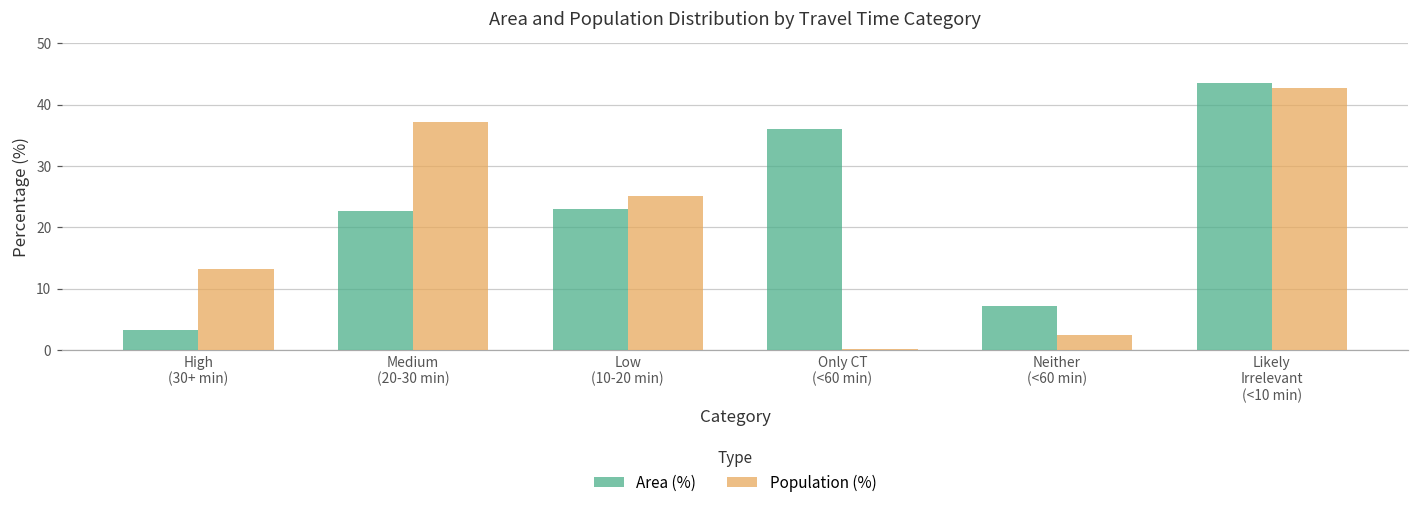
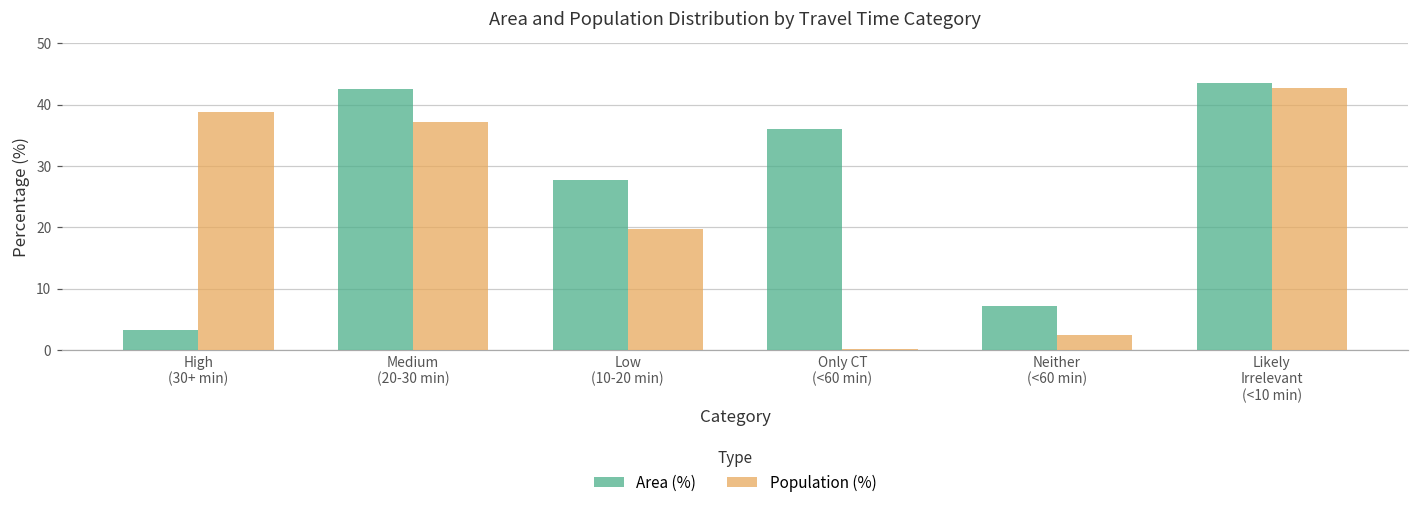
Population (%), High (30+ min): 13 -> 39
Area (%), Medium (20-30 min): 23 -> 43
Area (%), Low (10-20 min): 23 -> 28
Population (%), Low (10-20 min): 25 -> 20
